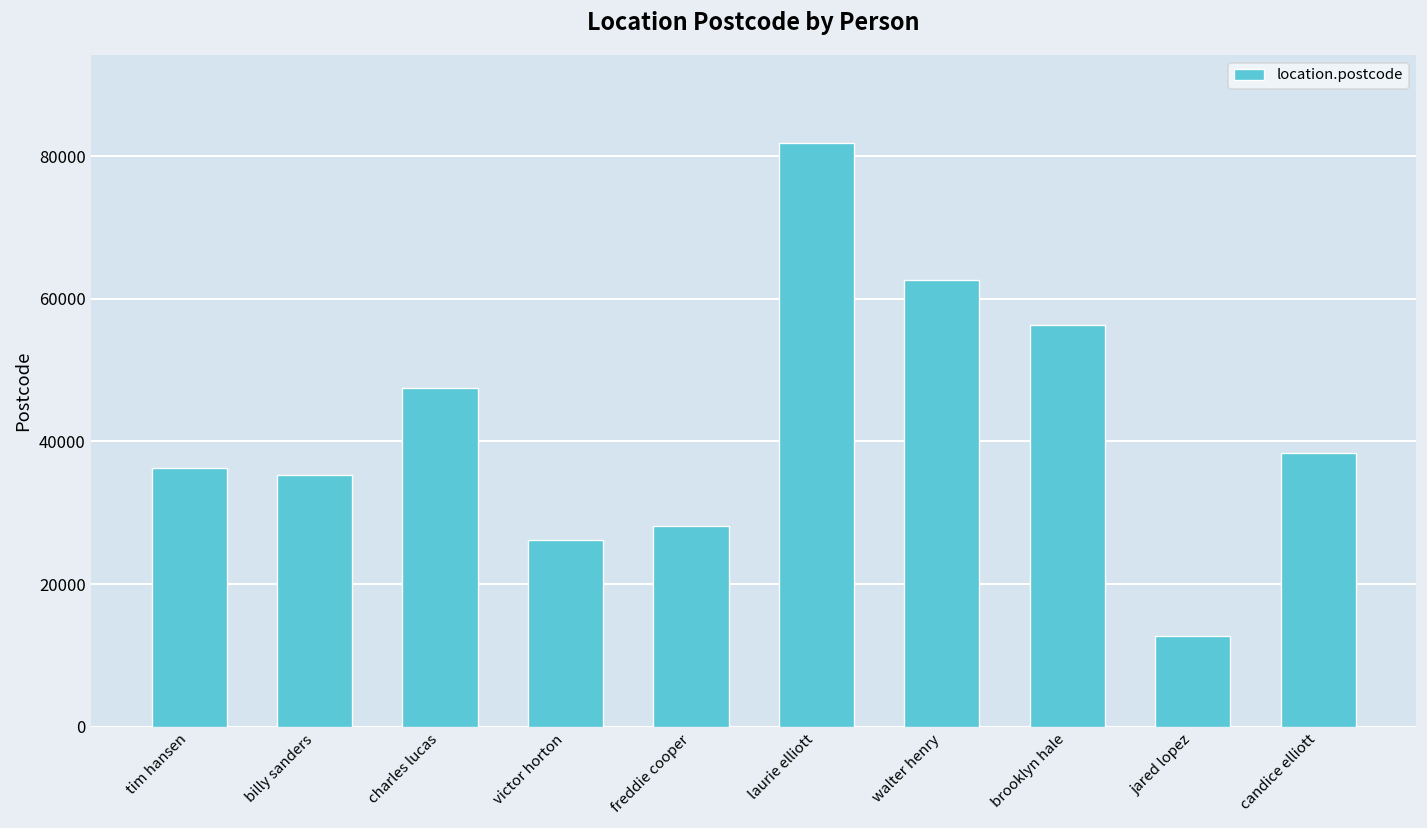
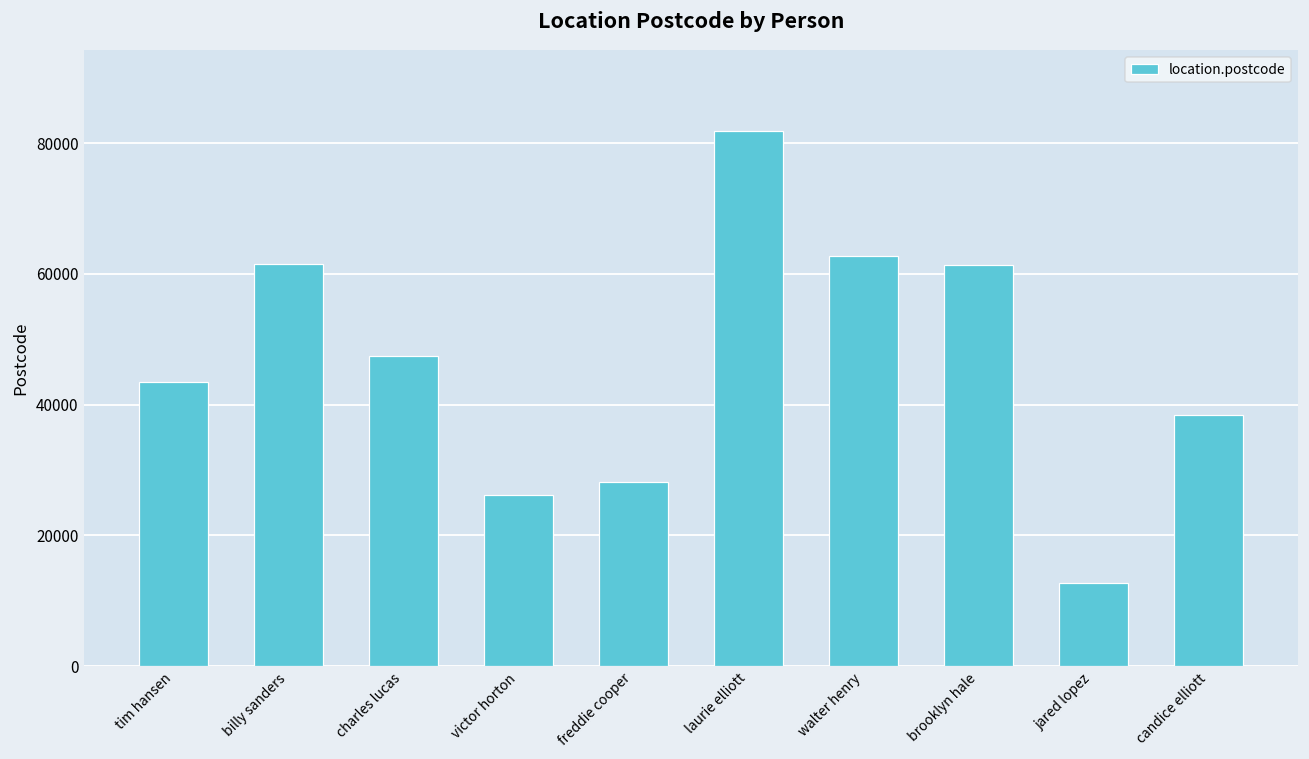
tim hansen: 36000 -> 43000
billy sanders: 35000 -> 62000
brooklyn hale: 56000 -> 61000
